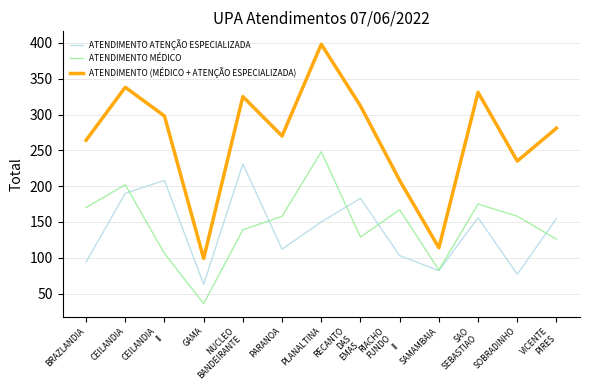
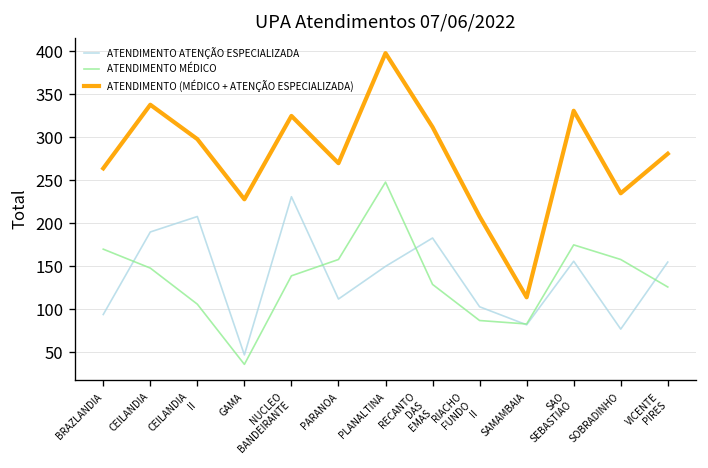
ATENDIMENTO MÉDICO, CEILANDIA: 200 -> 150
ATENDIMENTO ATENÇÃO ESPECIALIZADA, GAMA: 60 -> 50
ATENDIMENTO (MÉDICO + ATENÇÃO ESPECIALIZADA), GAMA: 100 -> 230
ATENDIMENTO MÉDICO, RIACHO FUNDO II: 170 -> 90
